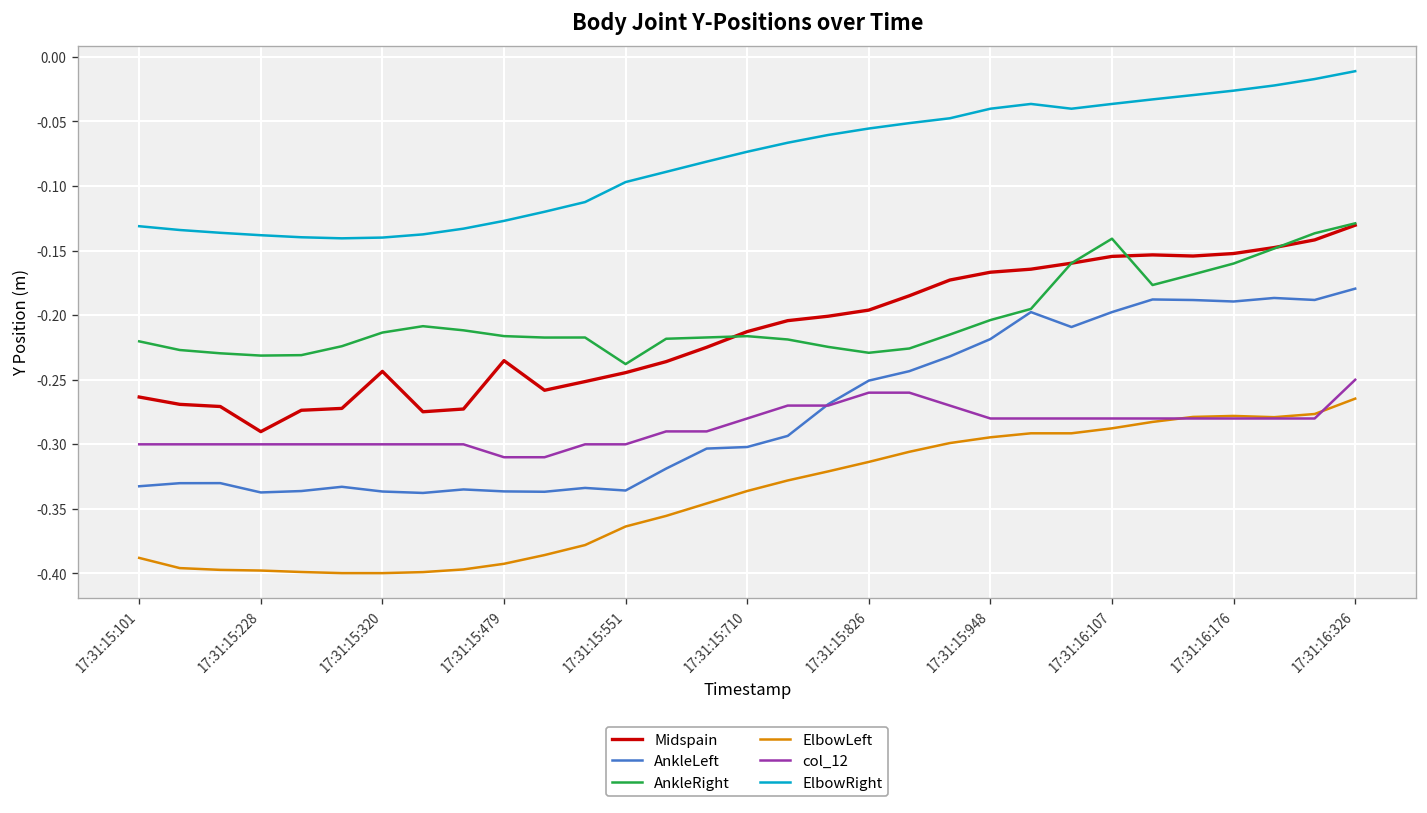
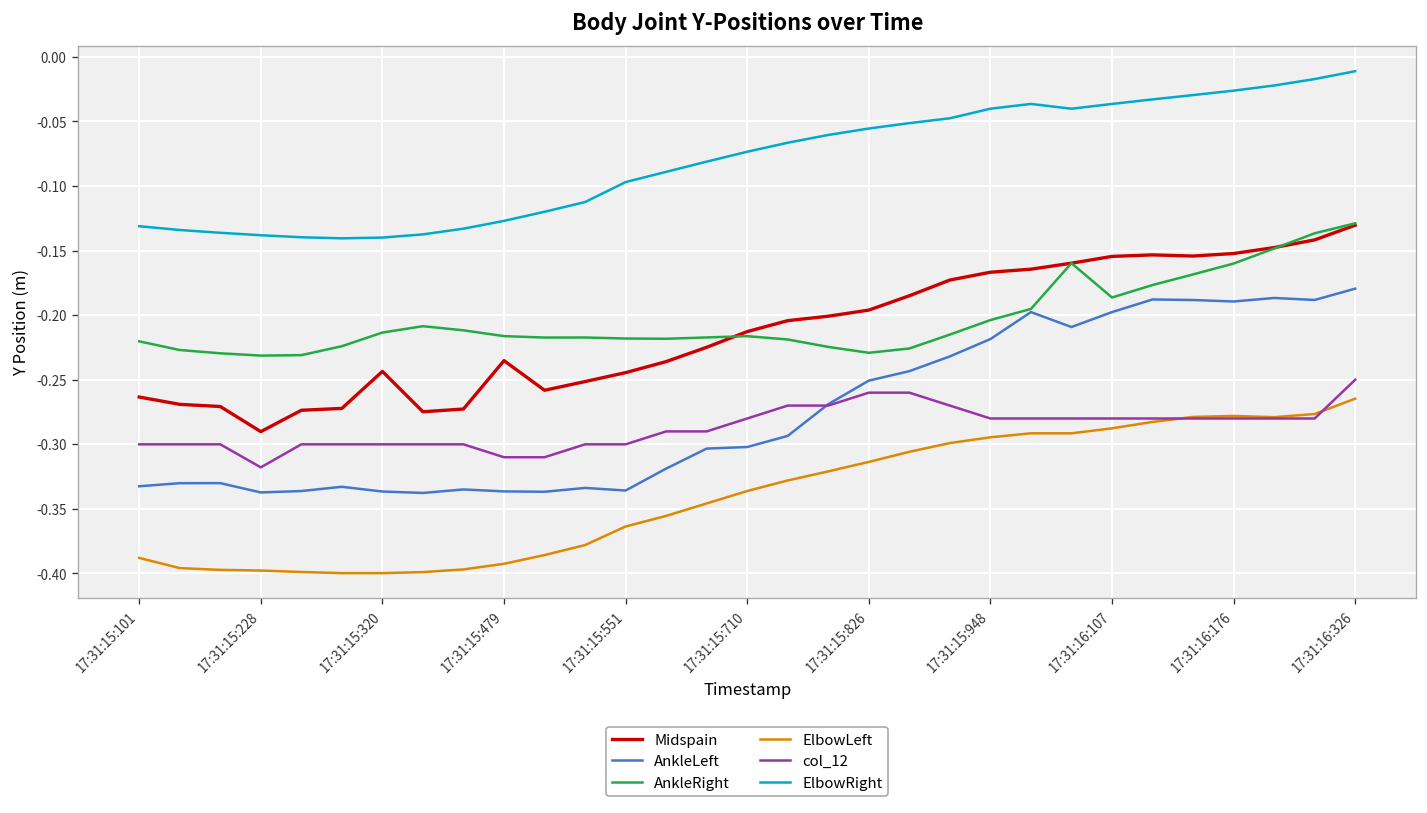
col_12, 17:31:15:228: -0.300 -> -0.318
AnkleRight, 17:31:15:551: -0.238 -> -0.218
AnkleRight, 17:31:16:107: -0.141 -> -0.186
